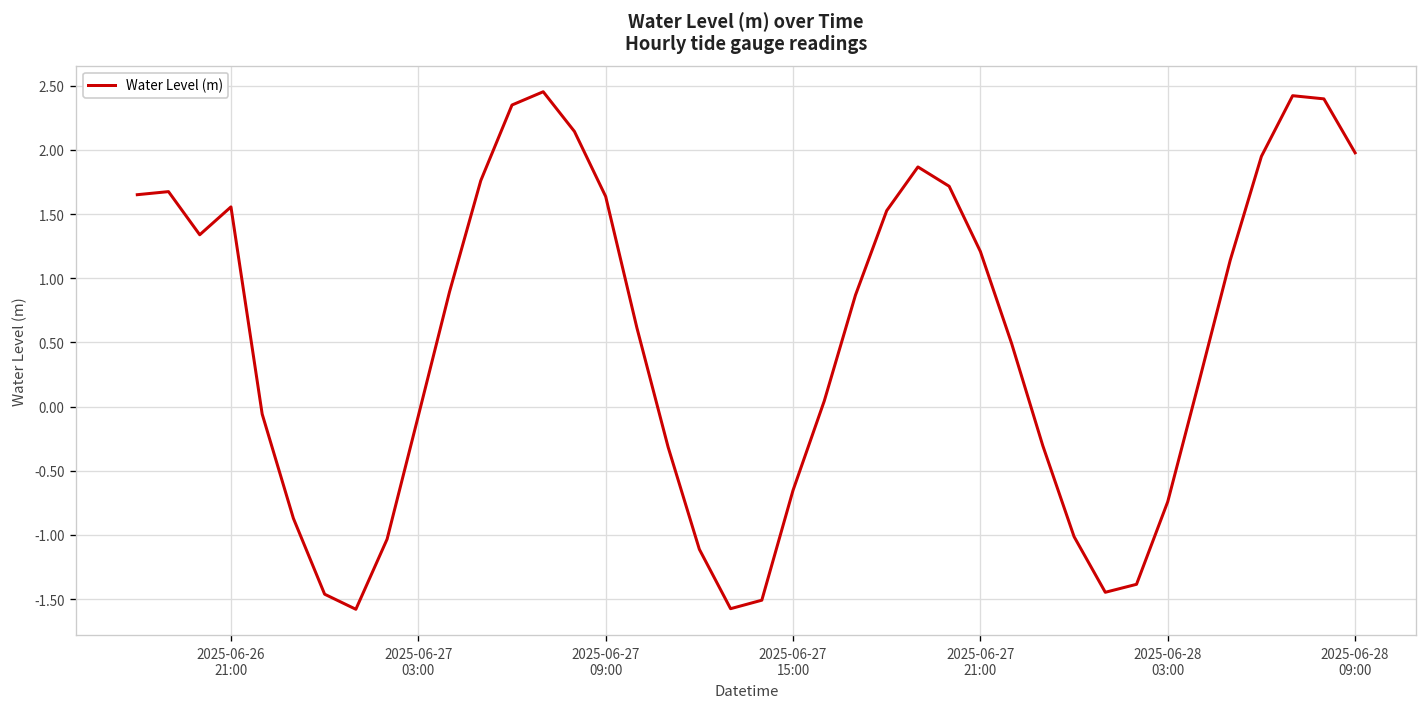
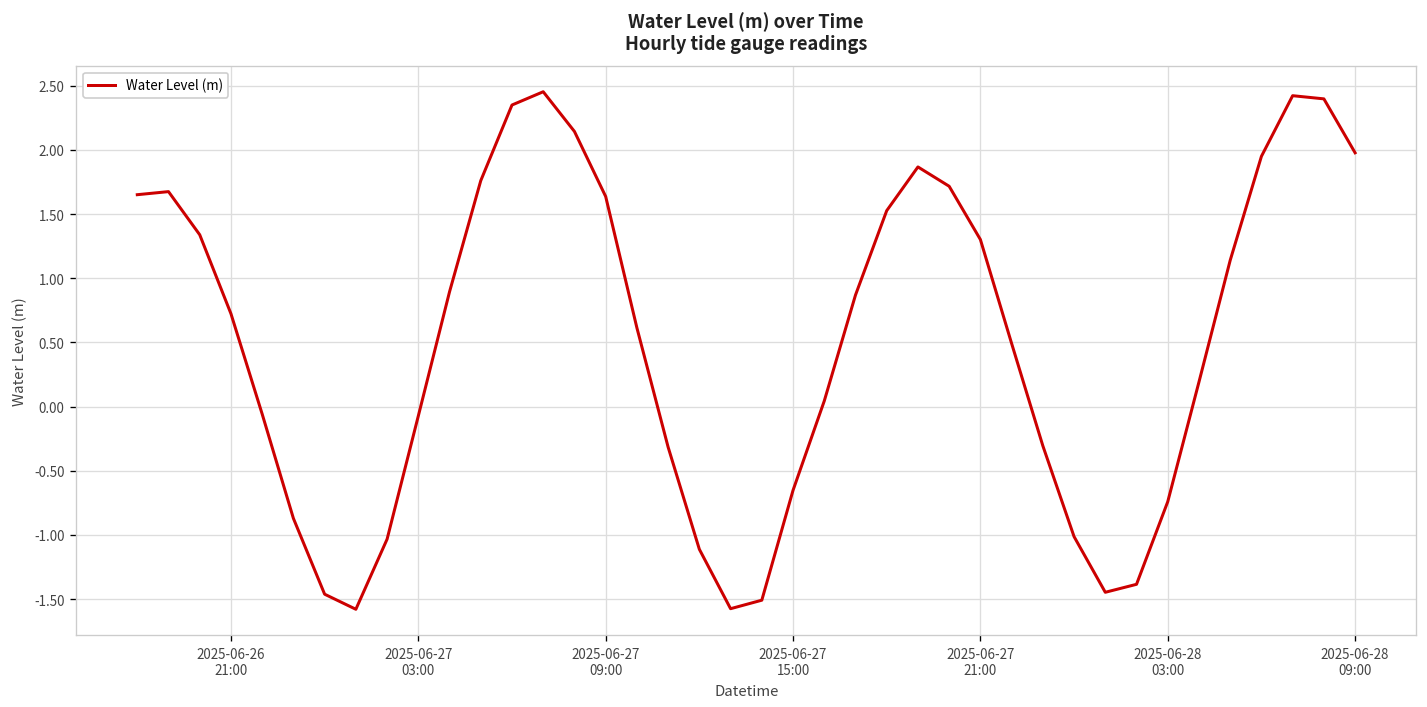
2025-06-26 21:00: 1.56 -> 0.72
2025-06-27 21:00: 1.21 -> 1.30
